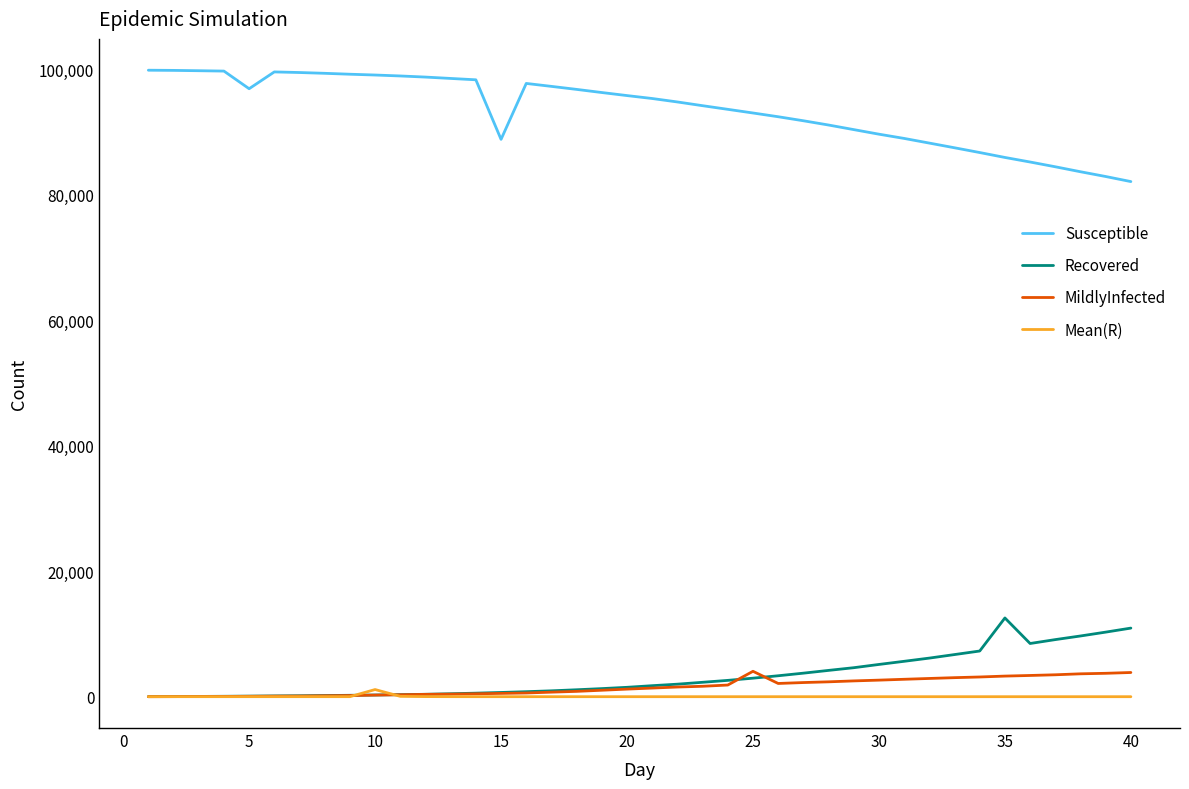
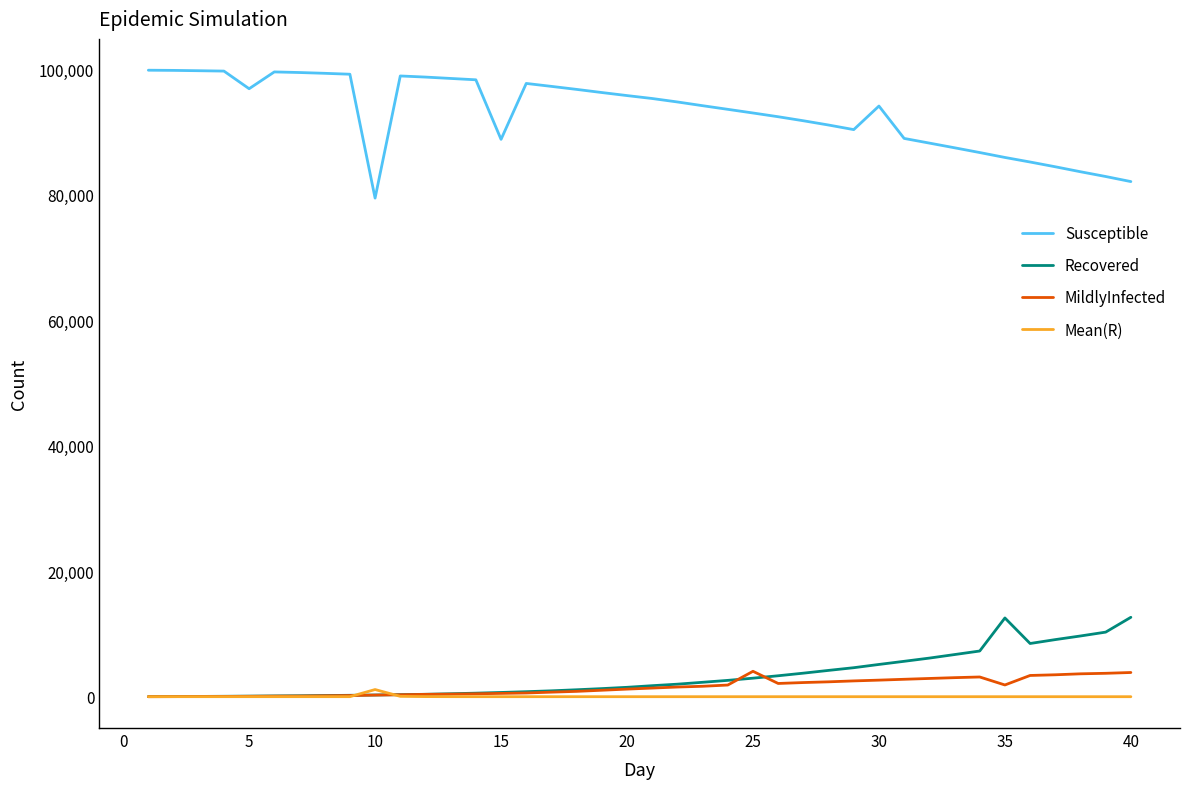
Susceptible, 10: 99,000 -> 79,000
Susceptible, 30: 90,000 -> 94,000
MildlyInfected, 35: 3,000 -> 2,000
Recovered, 40: 11,000 -> 13,000
